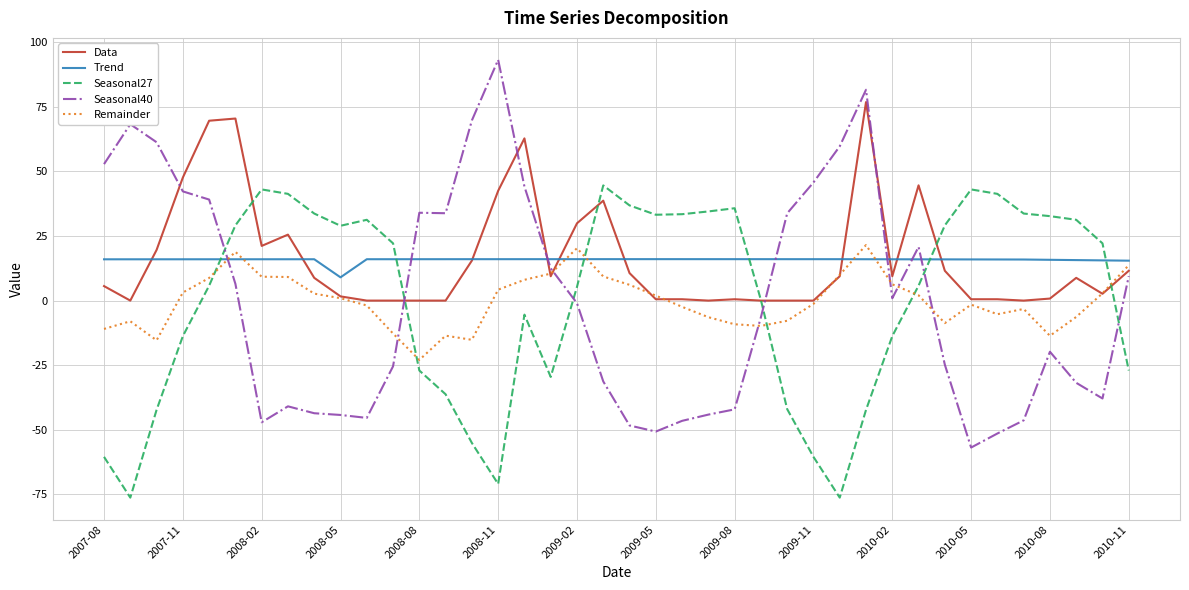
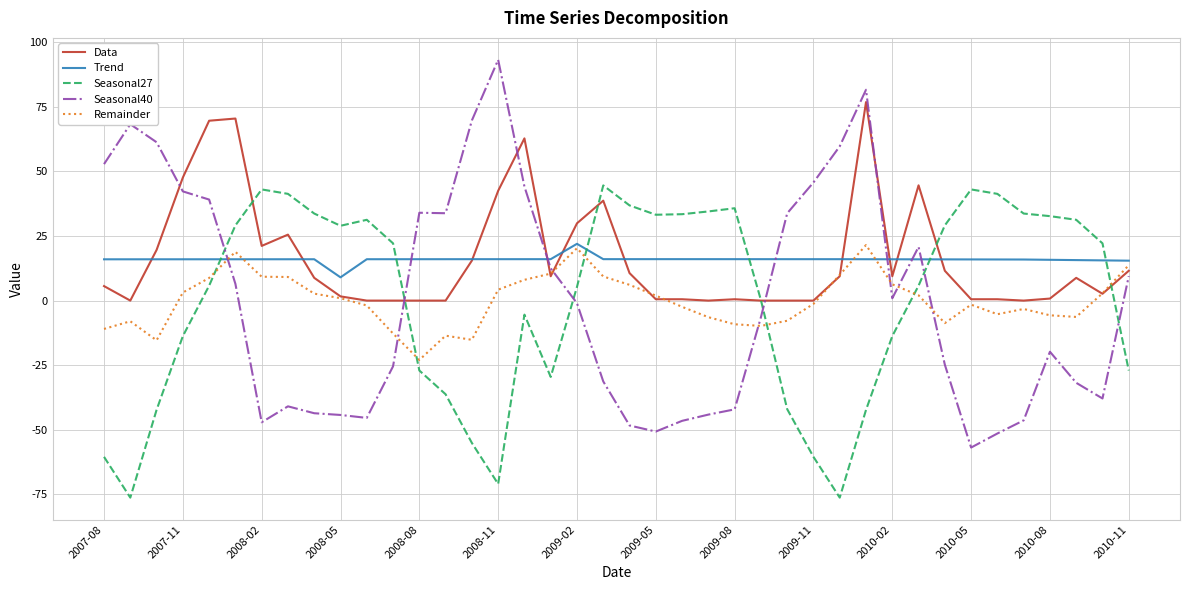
Trend, 2009-02: 16 -> 22
Remainder, 2010-08: -14 -> -6
